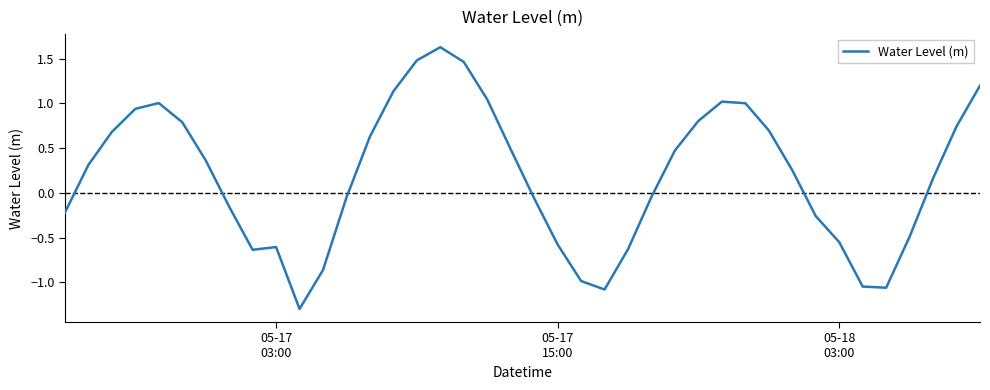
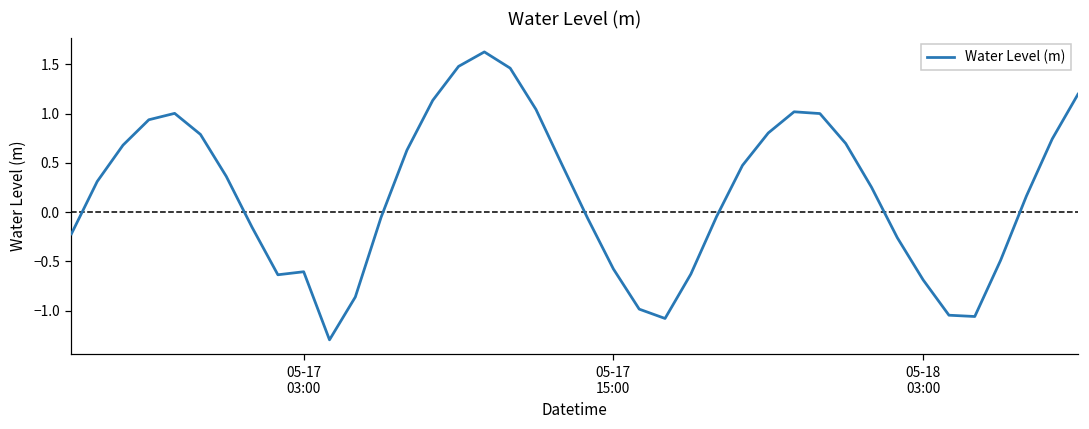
05-18 03:00: -0.6 -> -0.7
